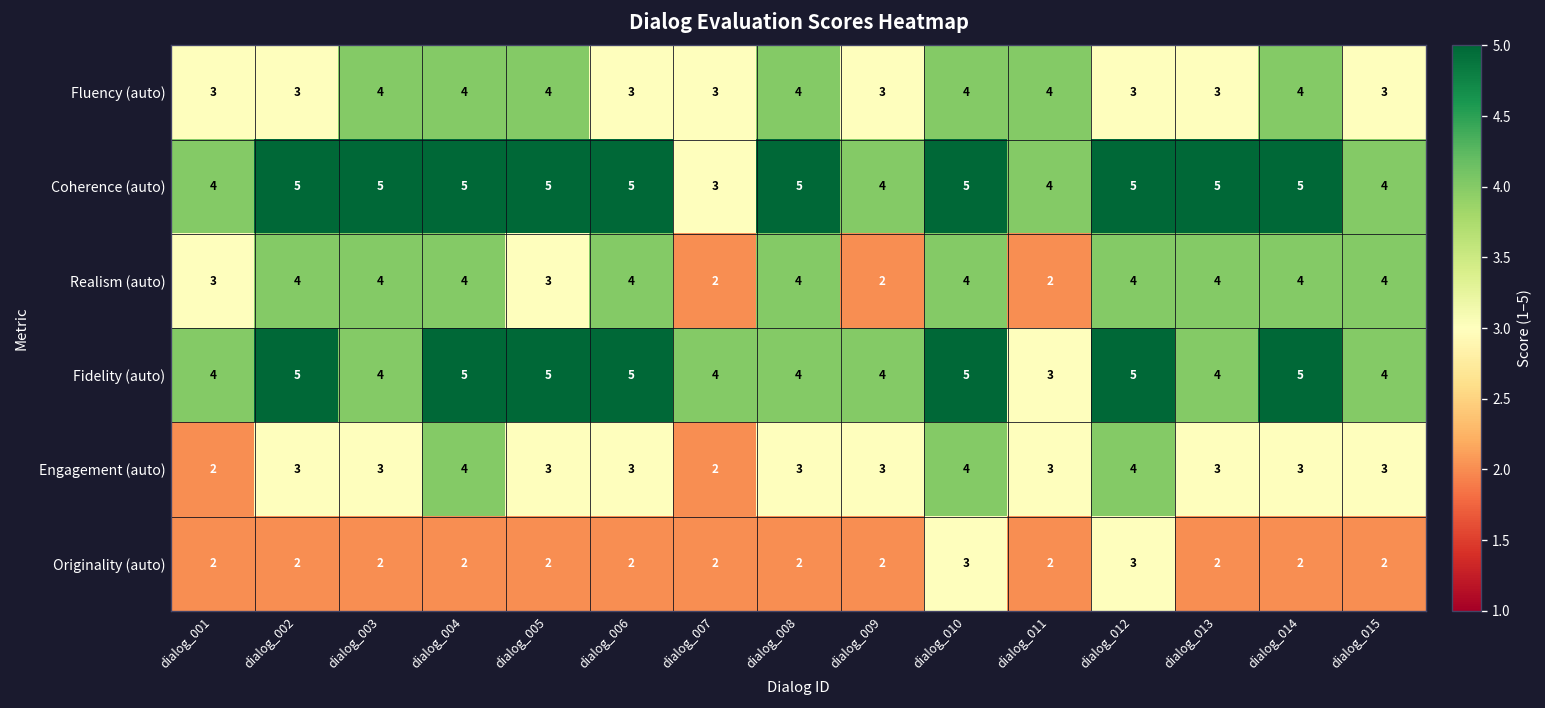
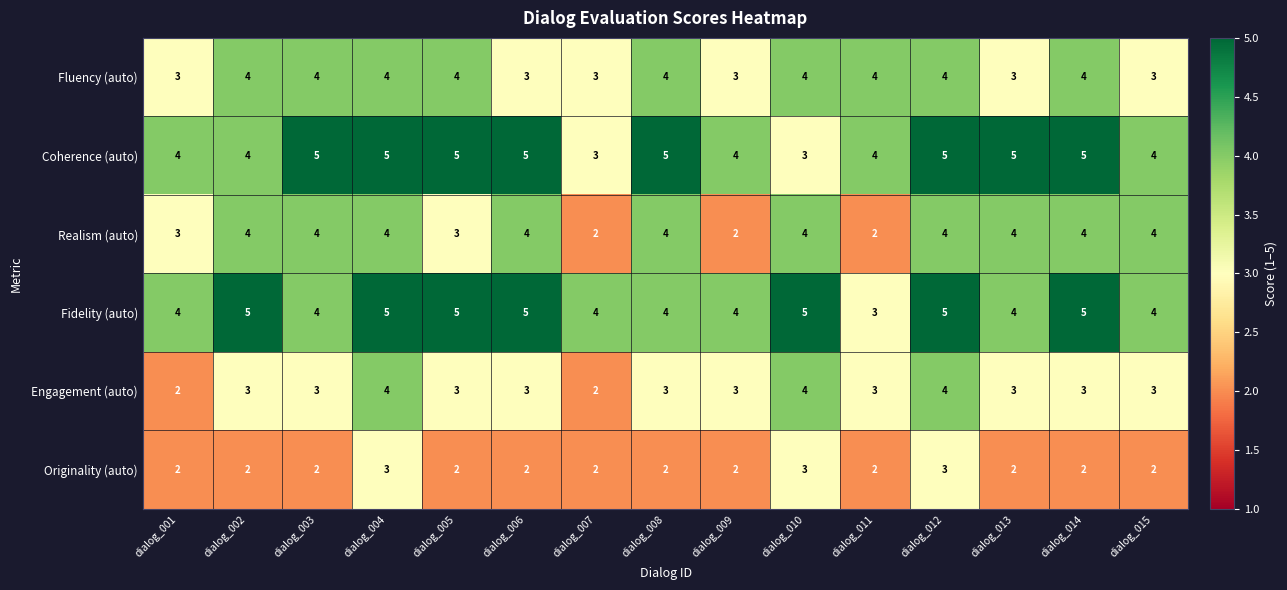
Fluency (auto), dialog_002: 3 -> 4
Fluency (auto), dialog_012: 3 -> 4
Coherence (auto), dialog_002: 5 -> 4
Coherence (auto), dialog_010: 5 -> 3
Originality (auto), dialog_004: 2 -> 3
